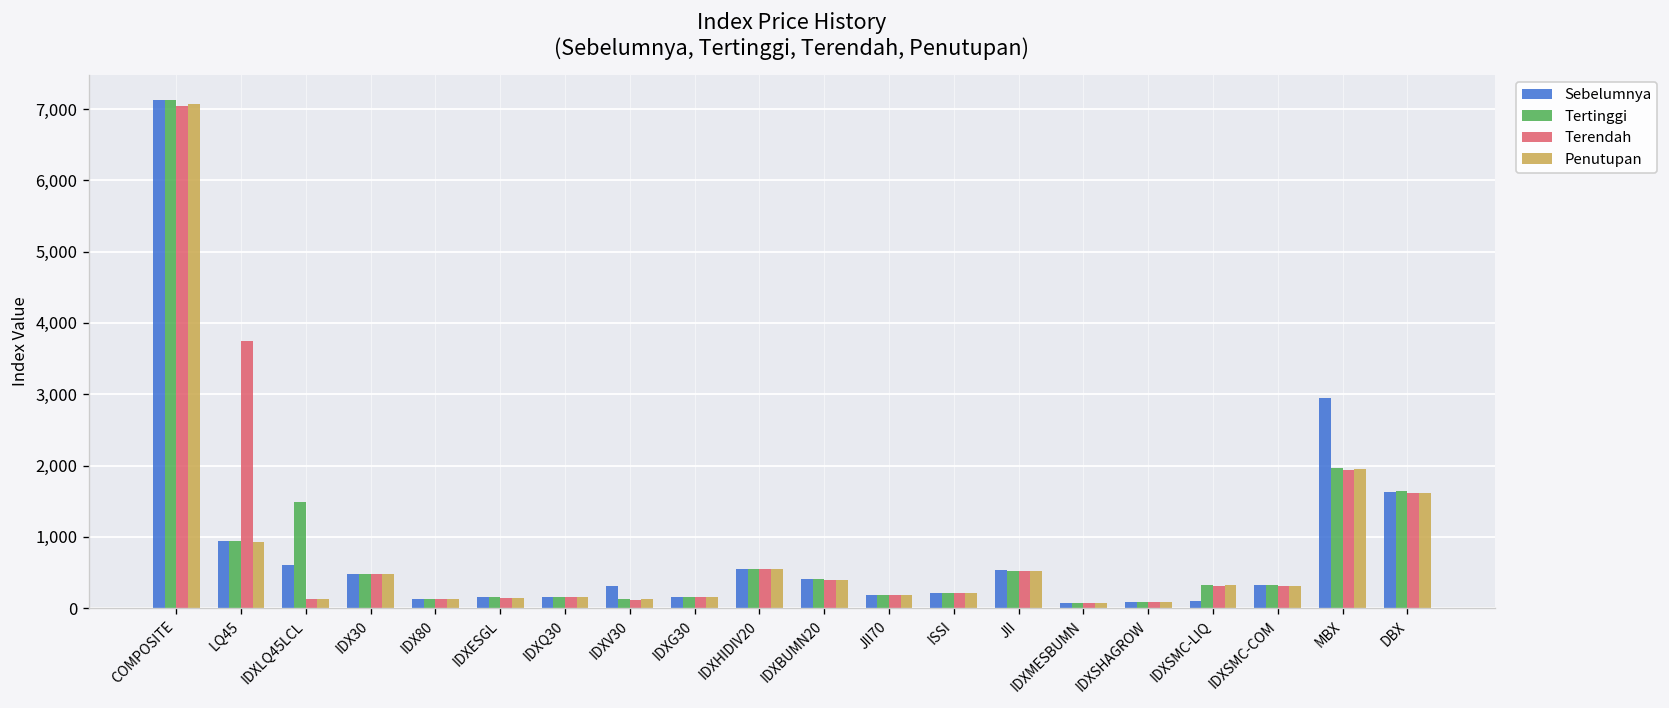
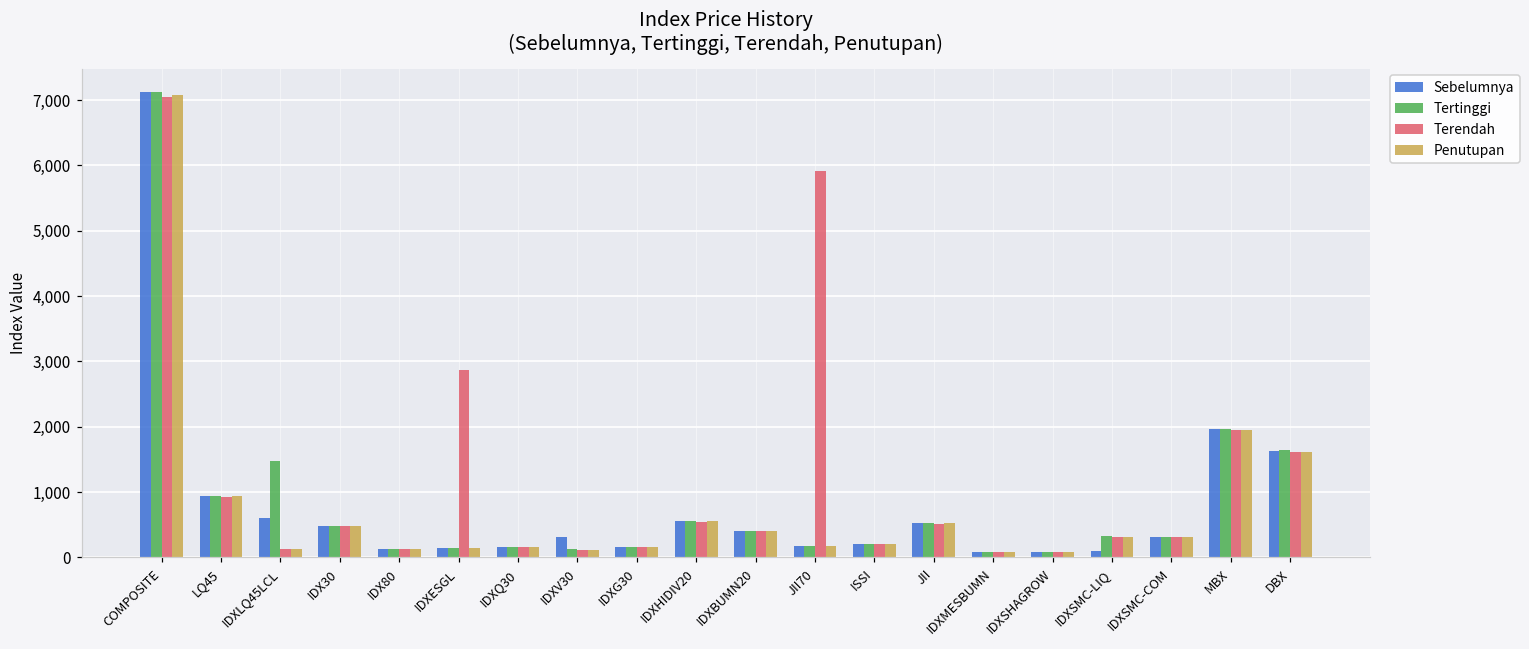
Terendah, LQ45: 3,800 -> 900
Terendah, IDXESGL: 100 -> 2,900
Terendah, JII70: 200 -> 5,900
Sebelumnya, MBX: 2,900 -> 2,000
